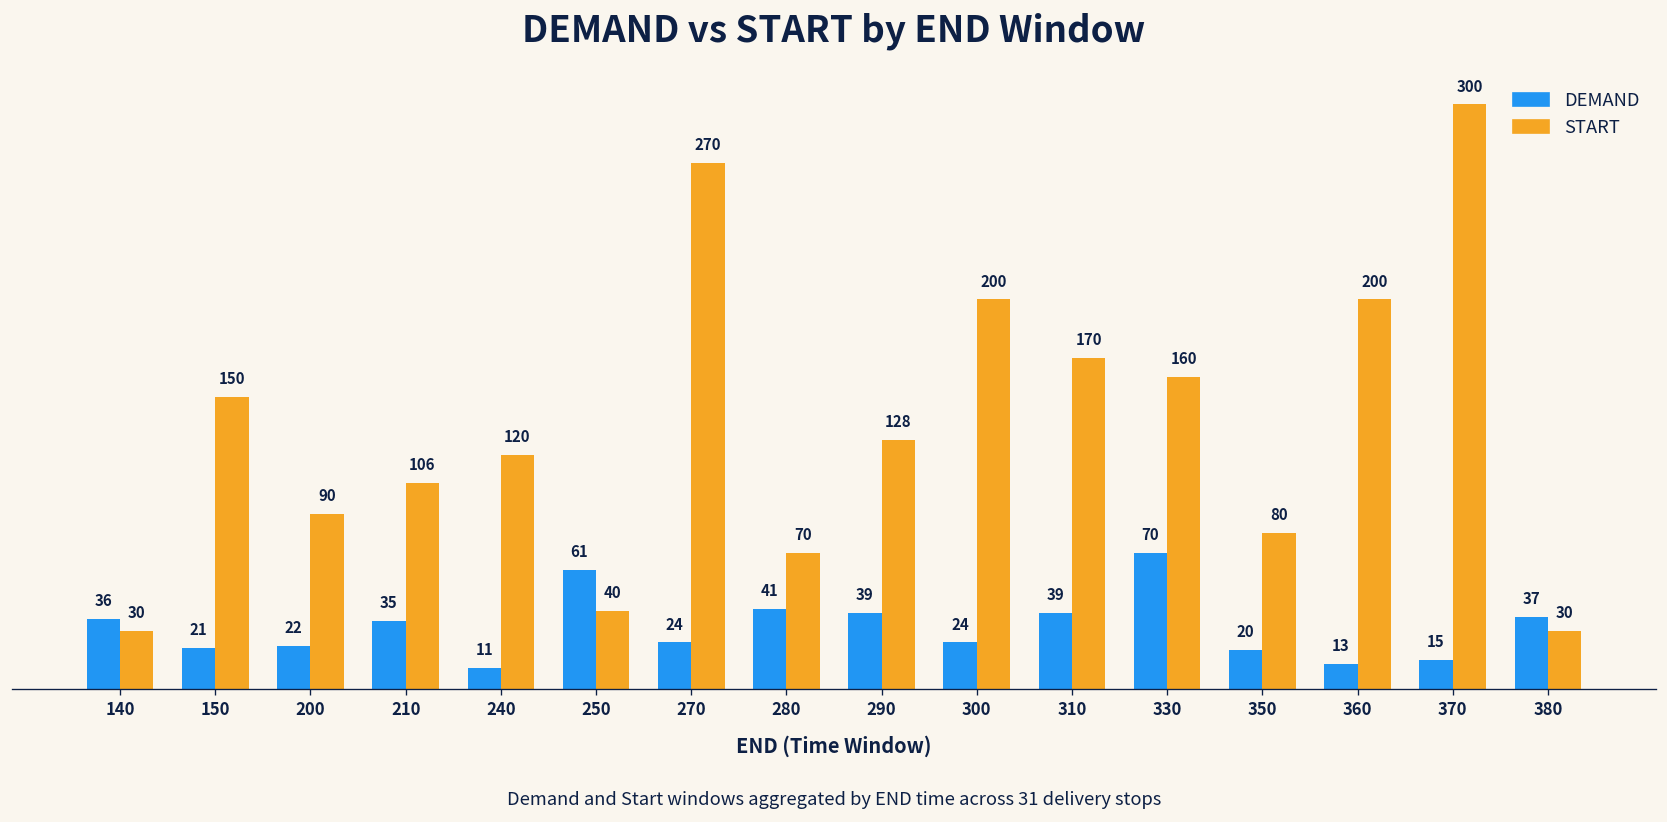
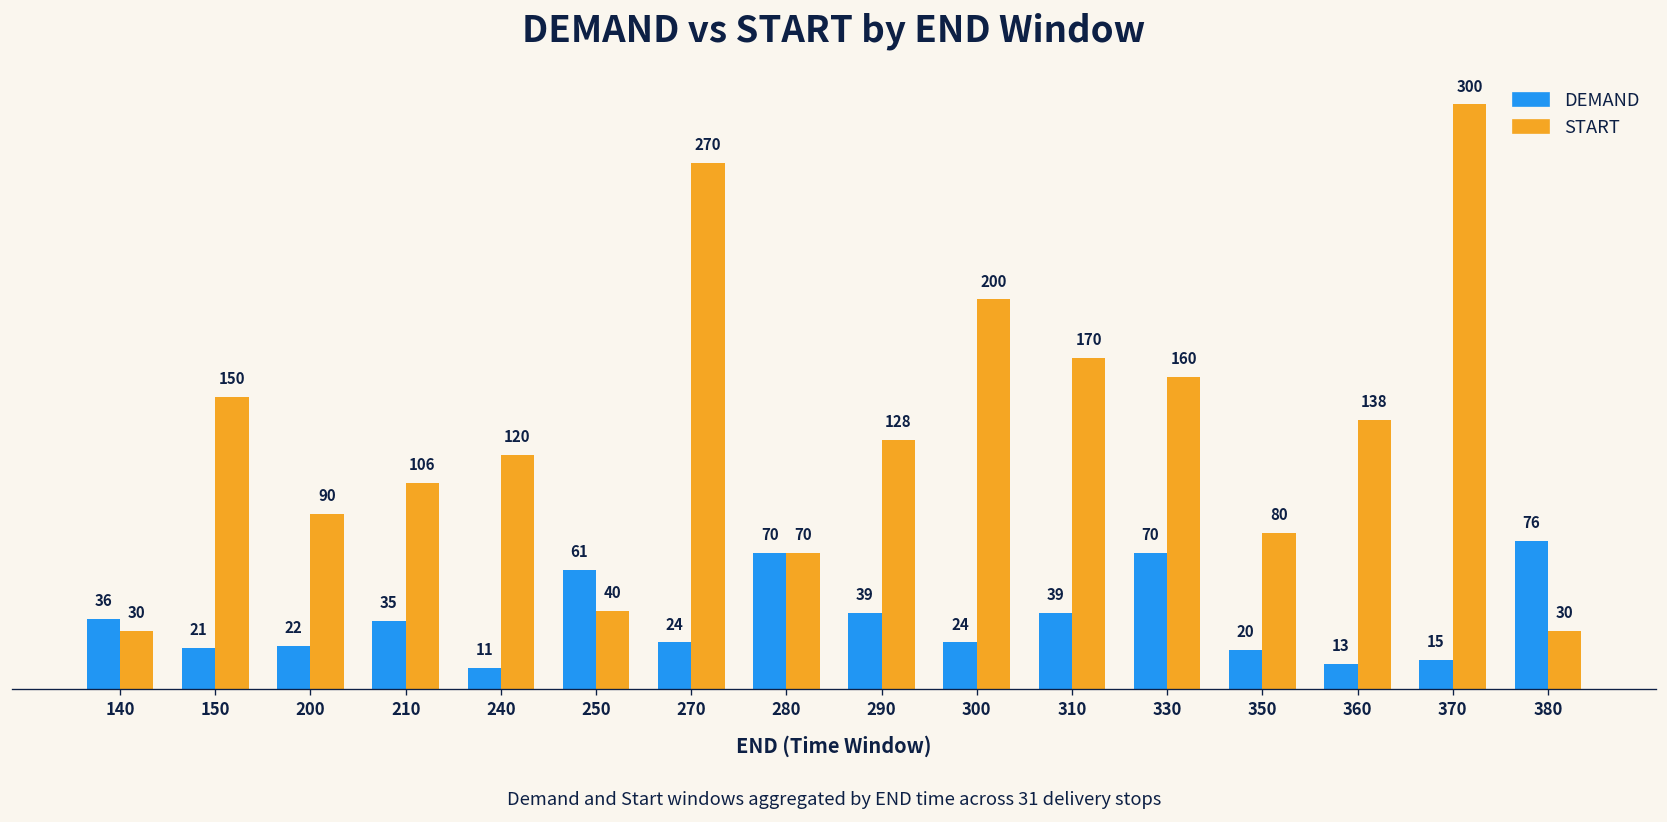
DEMAND, 280: 41 -> 70
START, 360: 200 -> 138
DEMAND, 380: 37 -> 76
